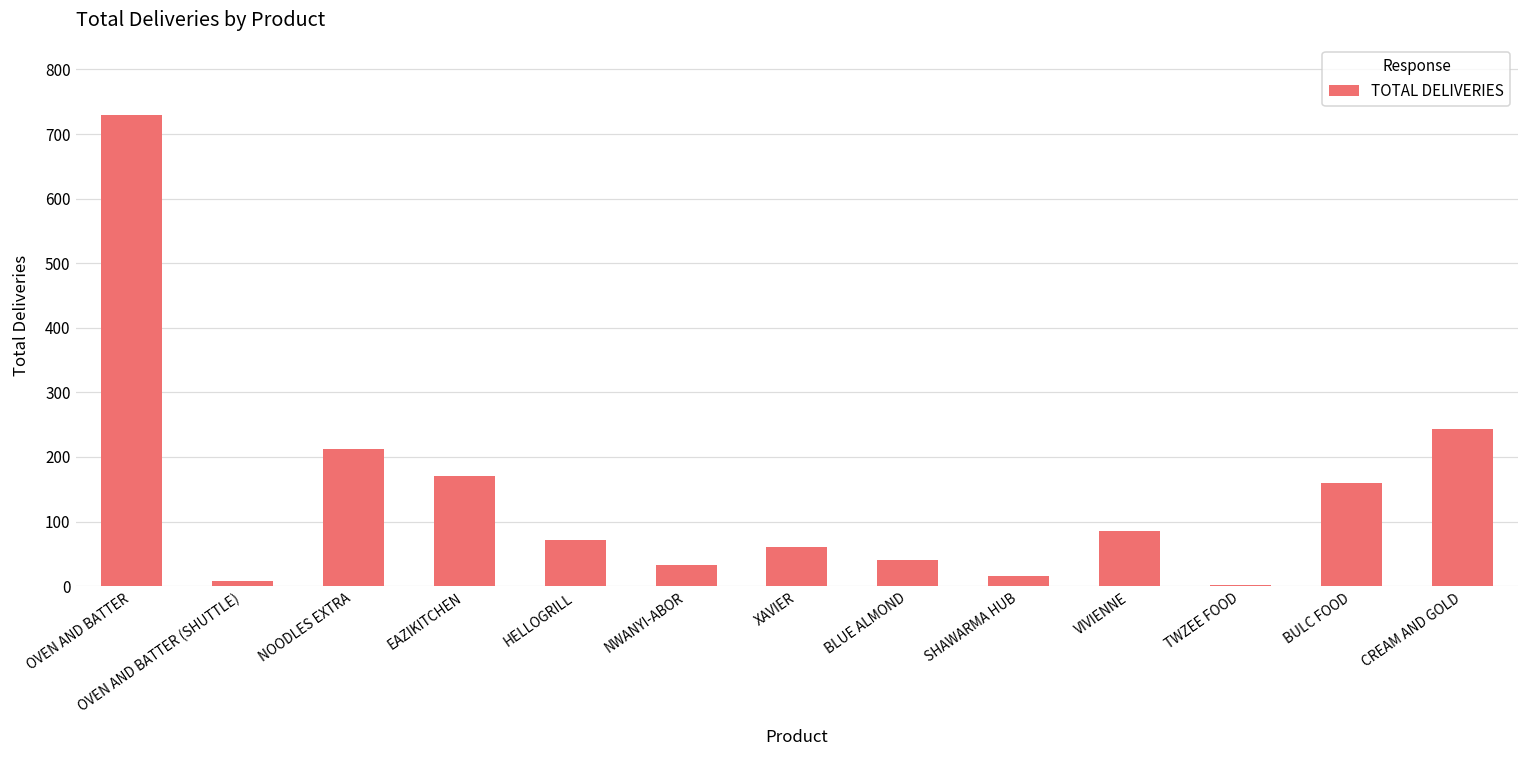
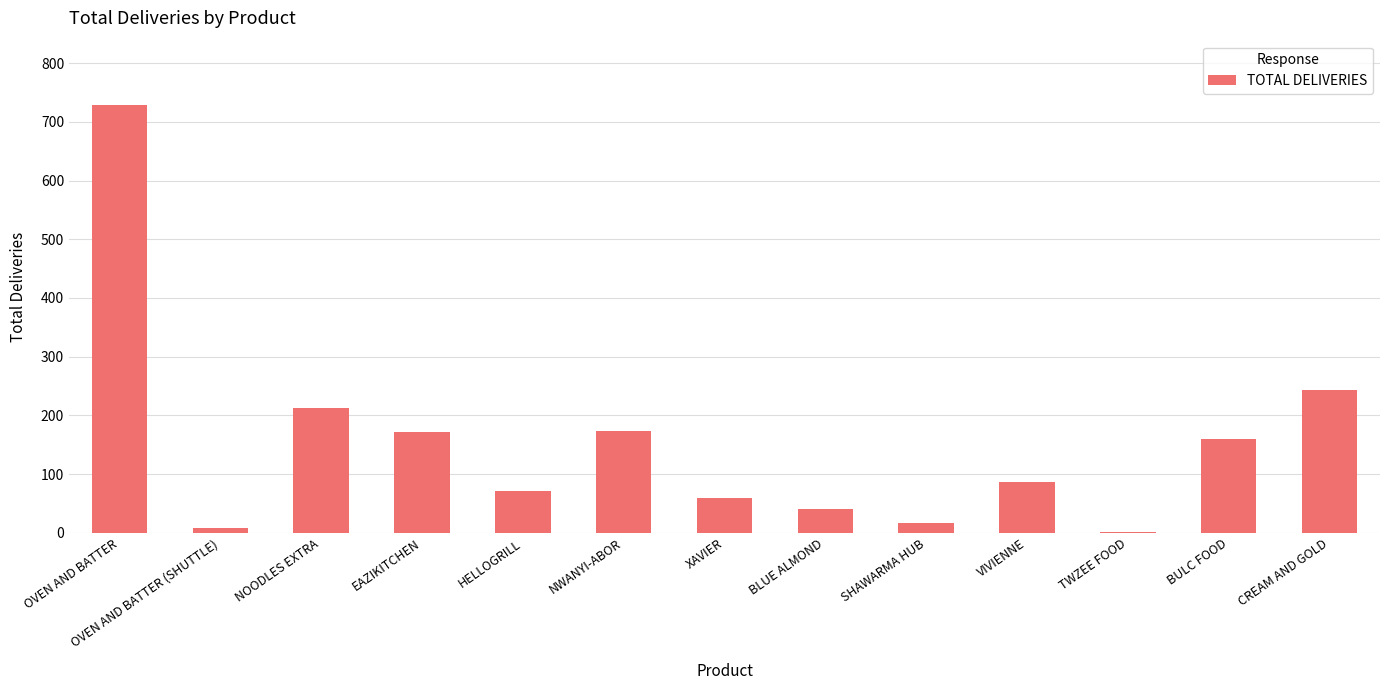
NWANYI-ABOR: 30 -> 170
